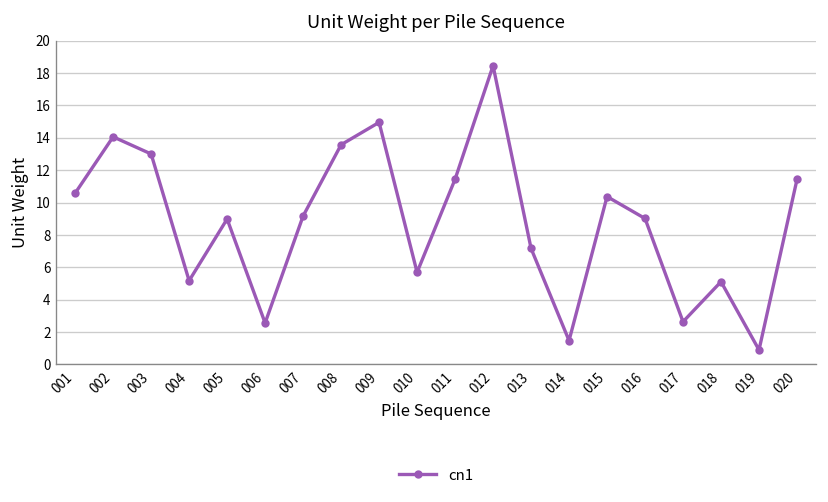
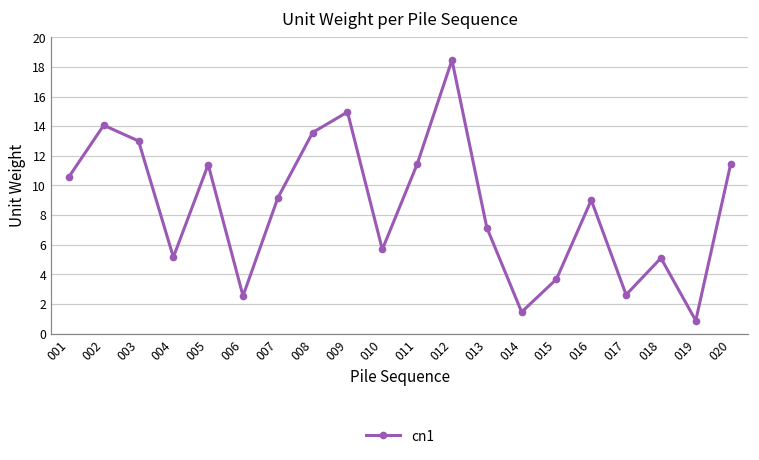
005: 9.0 -> 11.4
015: 10.4 -> 3.7
